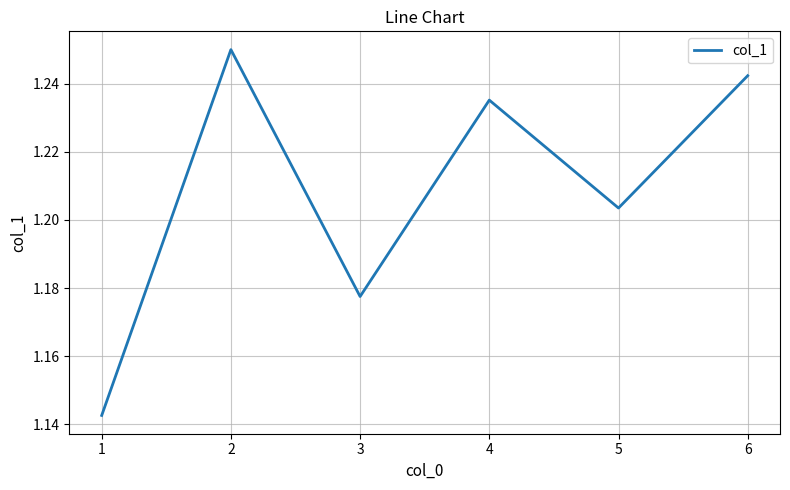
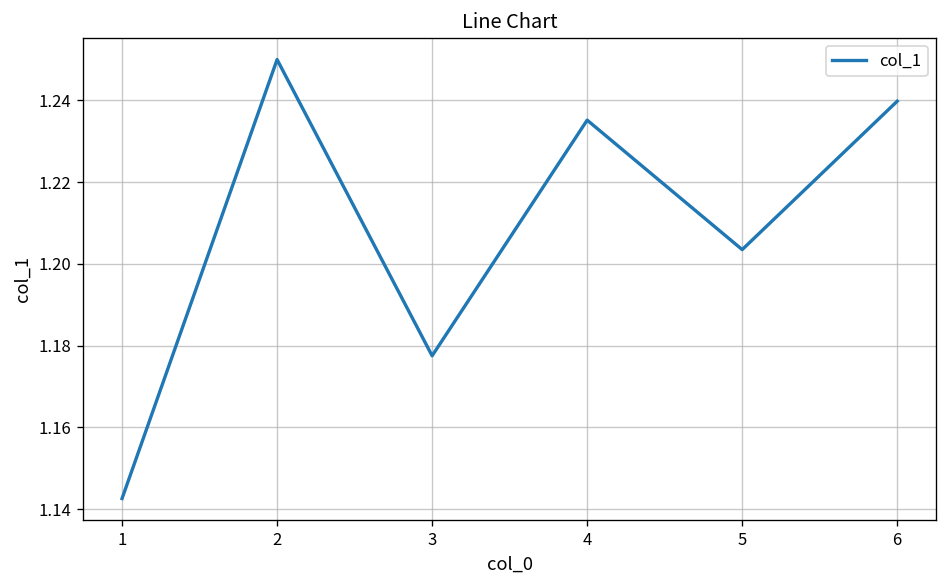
6: 1.242 -> 1.240
